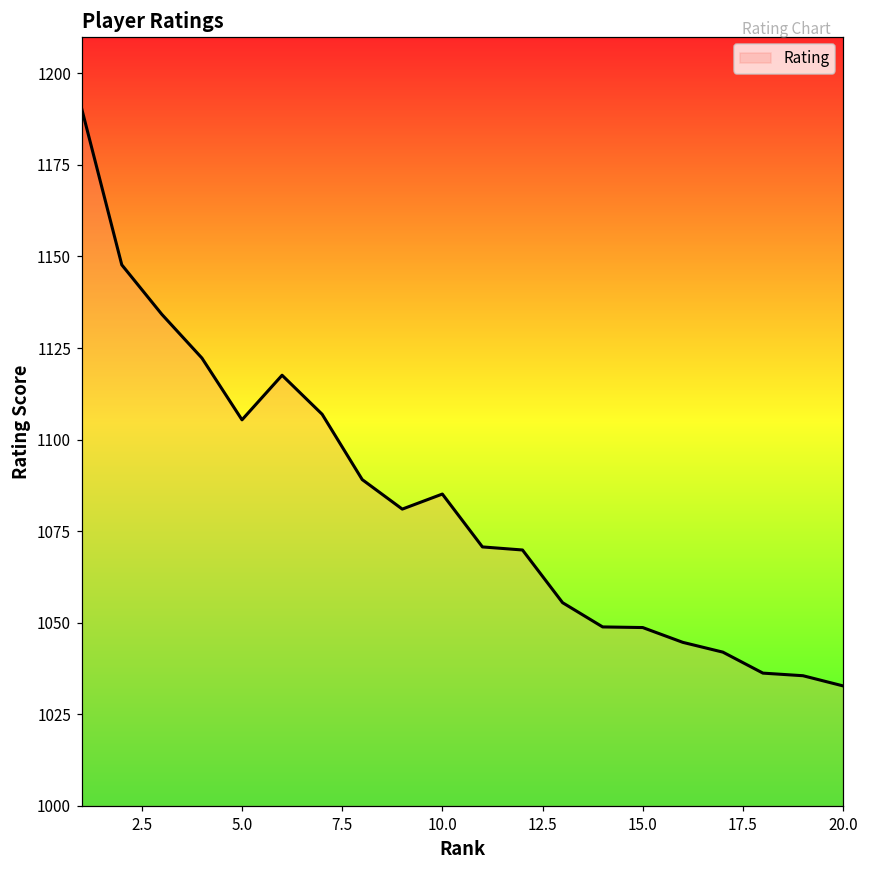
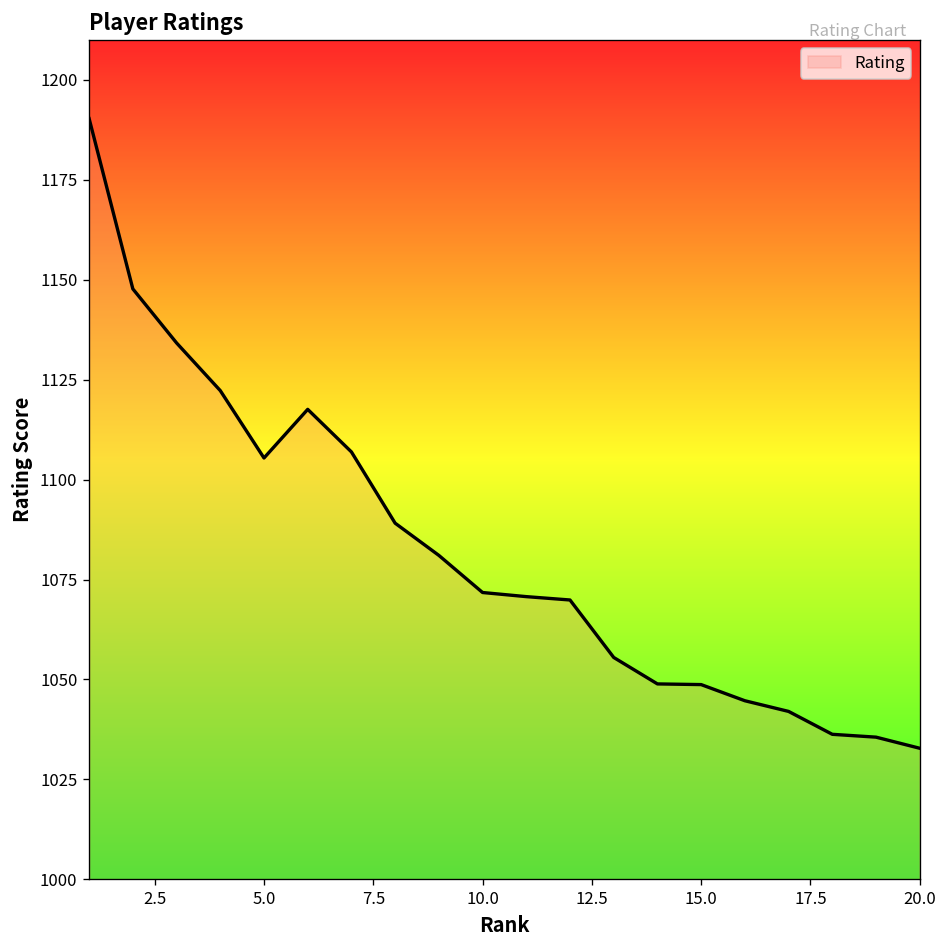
10.0: 1085 -> 1072
